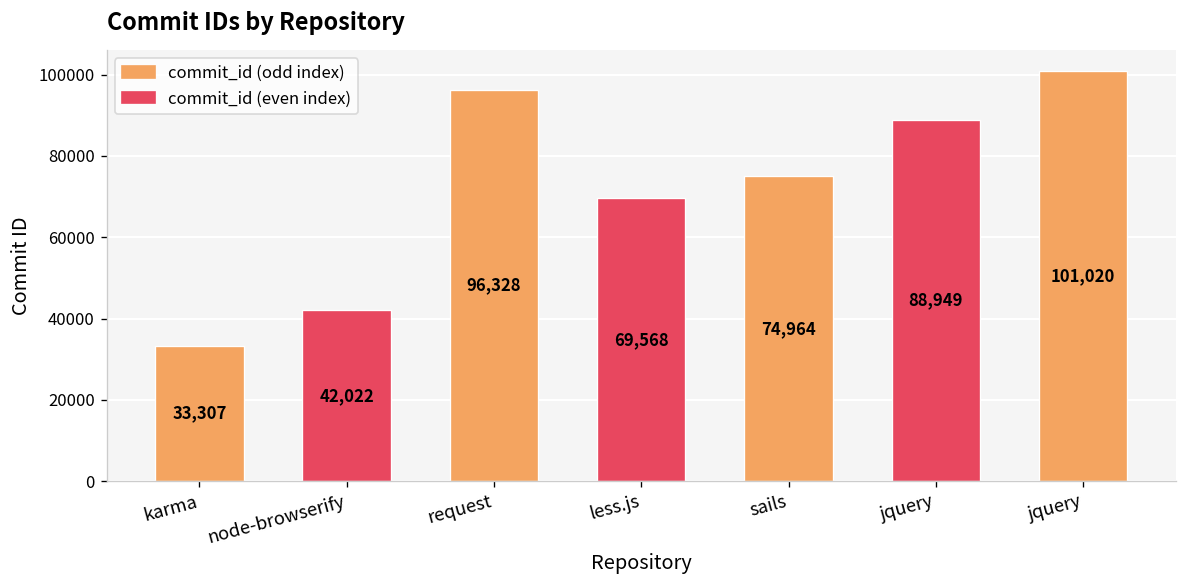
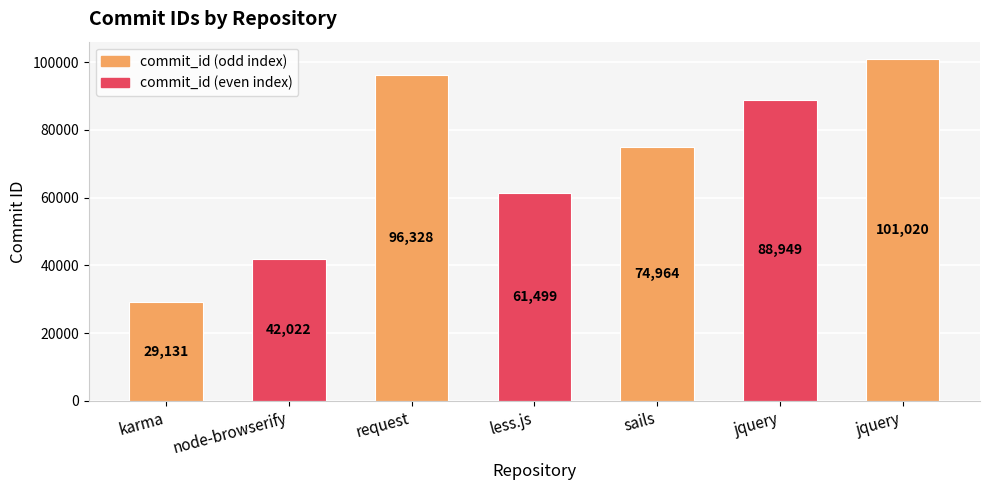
karma: 33,307 -> 29,131
less.js: 69,568 -> 61,499
